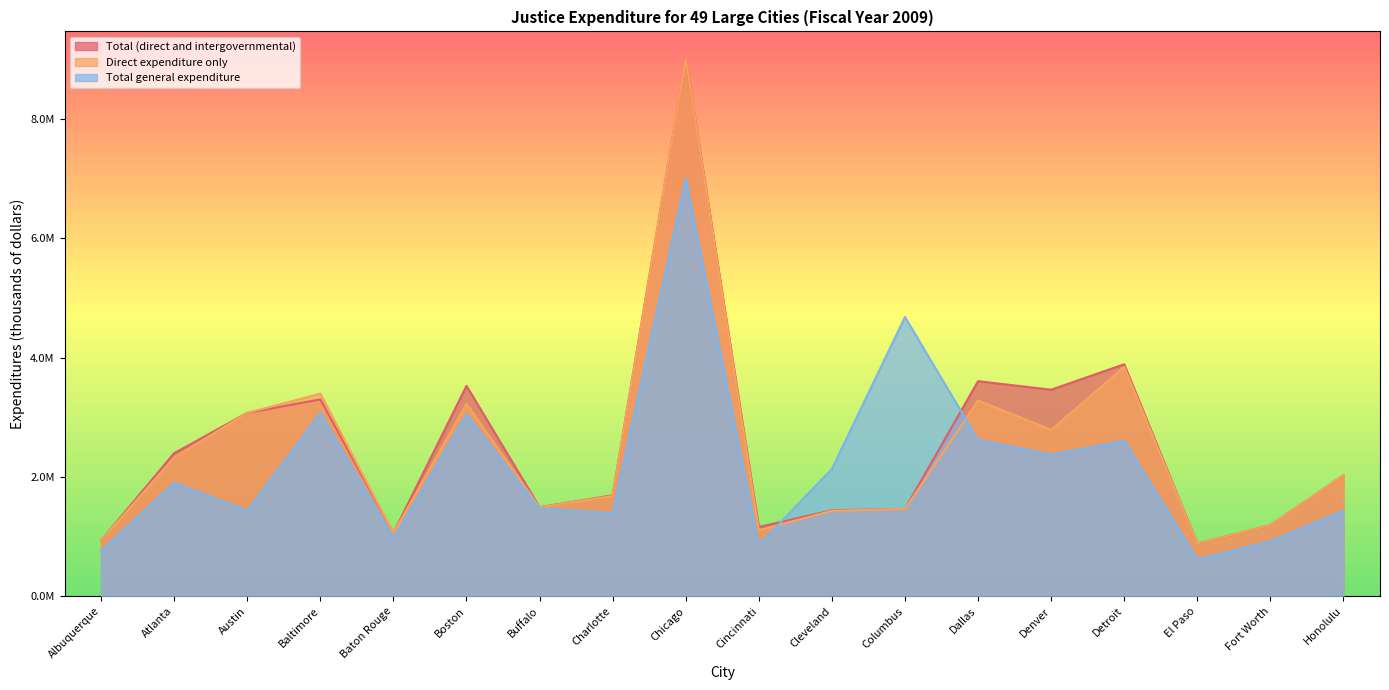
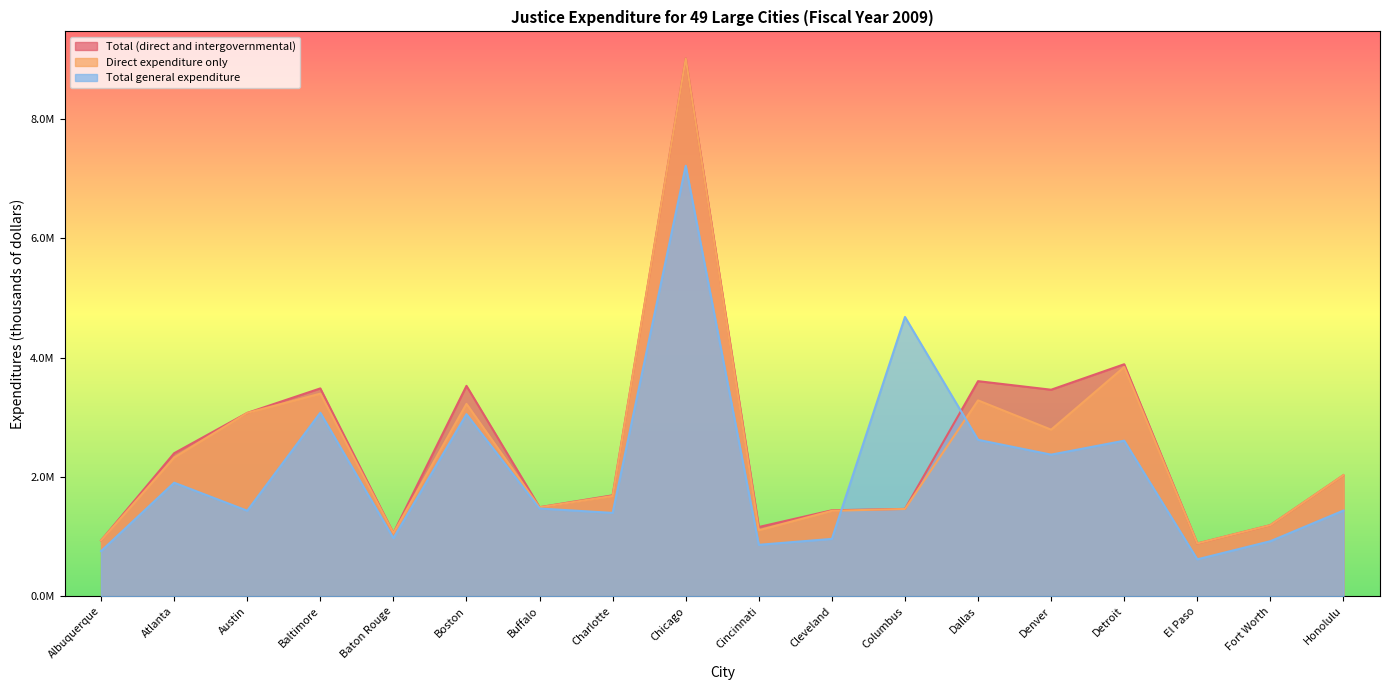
Total (direct and intergovernmental), Baltimore: 3300000 -> 3500000
Total general expenditure, Chicago: 7000000 -> 7200000
Total general expenditure, Cleveland: 2100000 -> 1000000
